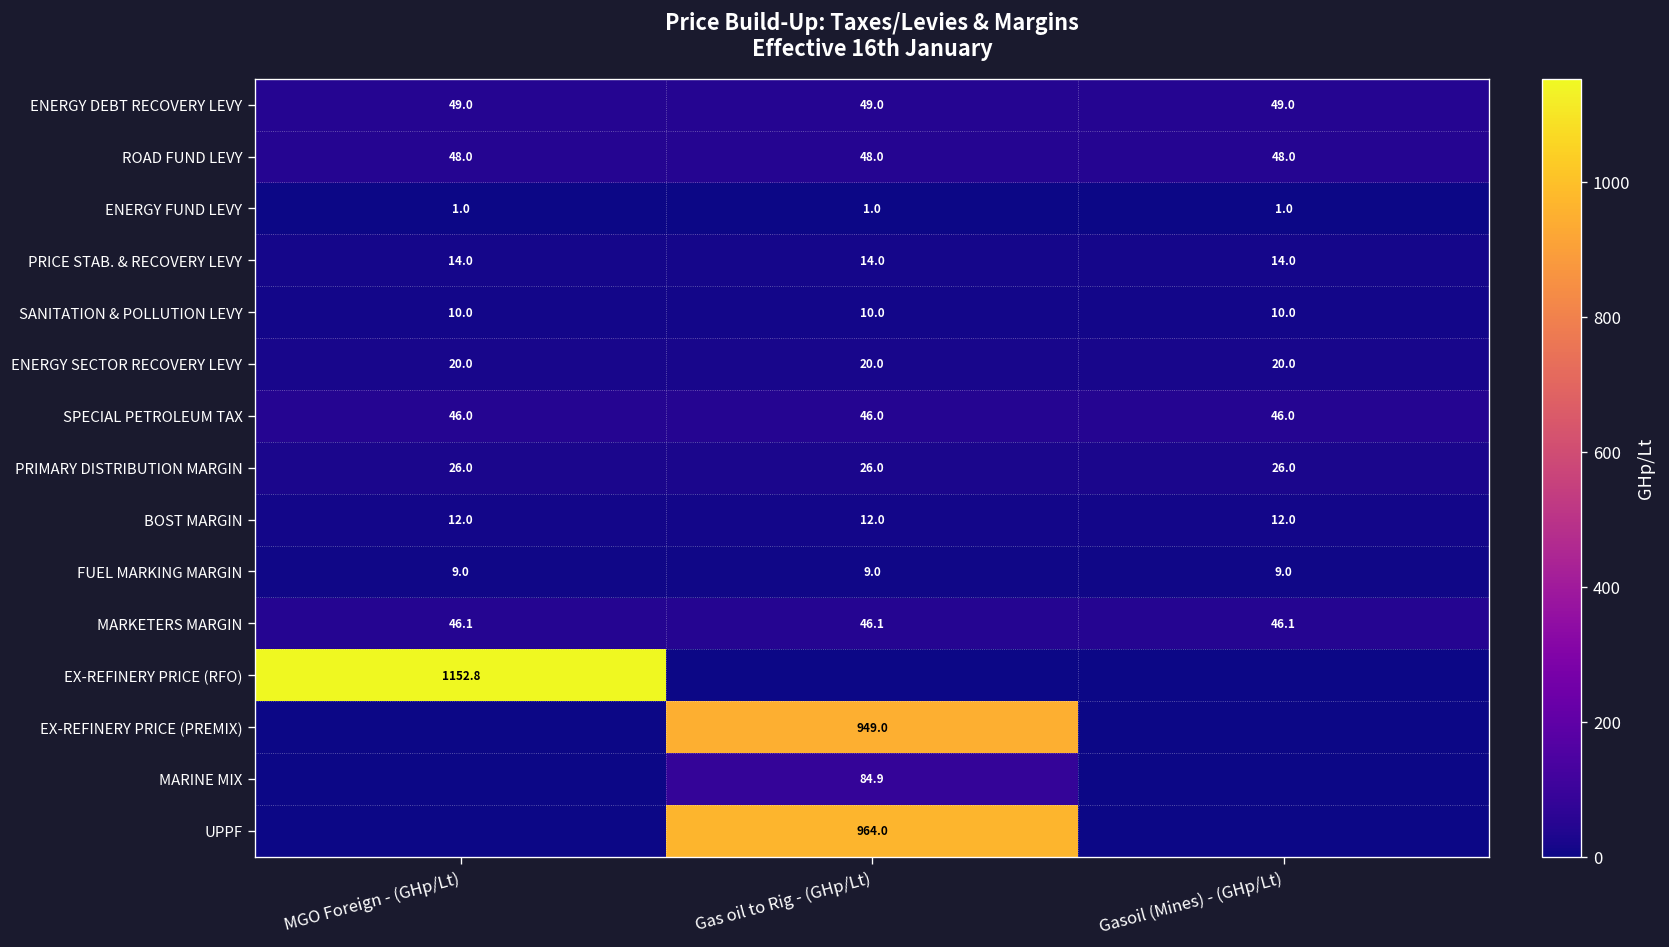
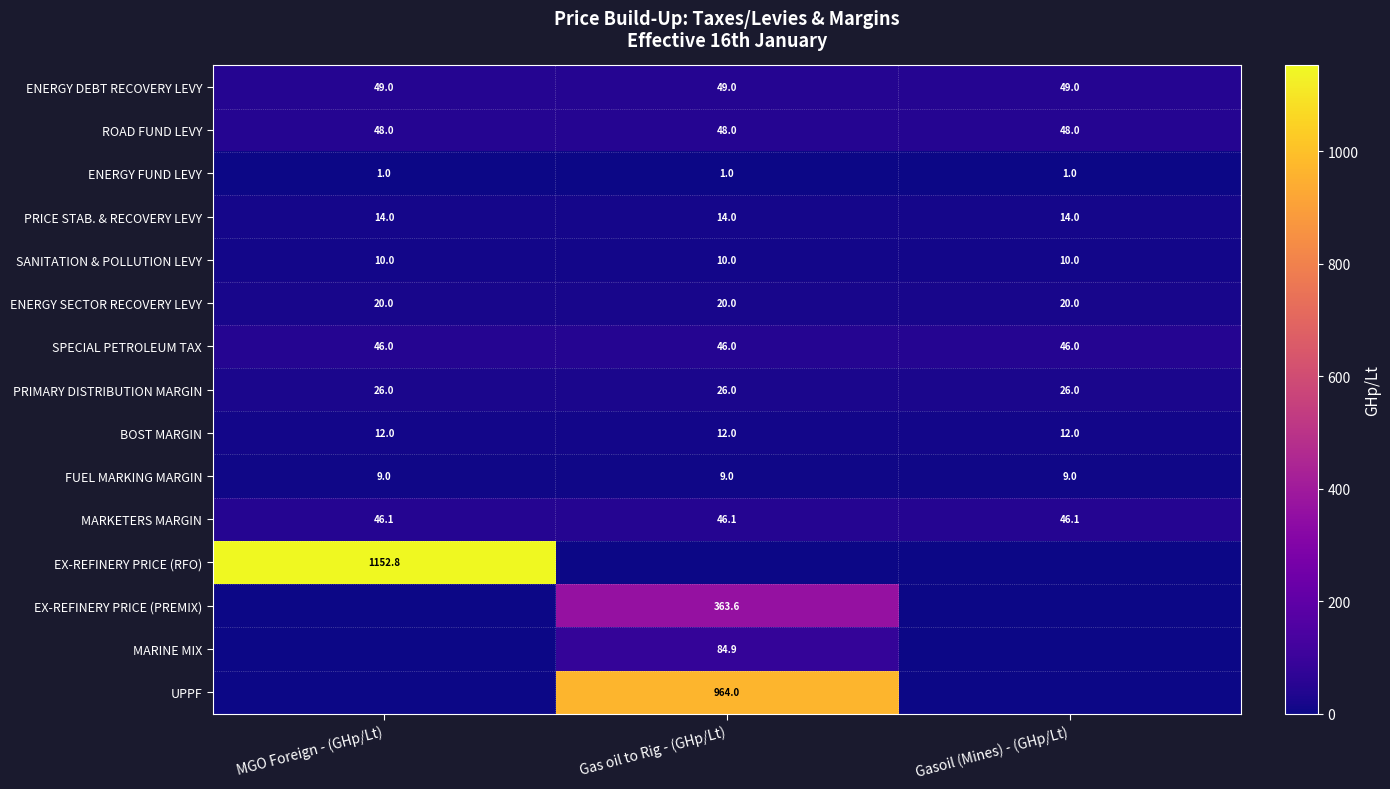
EX-REFINERY PRICE (PREMIX), Gas oil to Rig - (GHp/Lt): 949.0 -> 363.6
